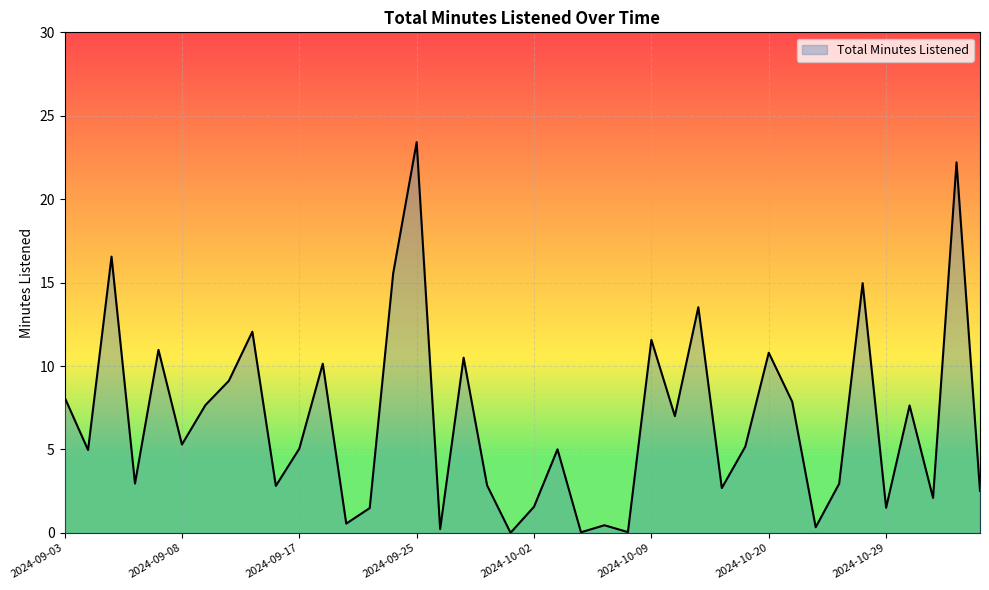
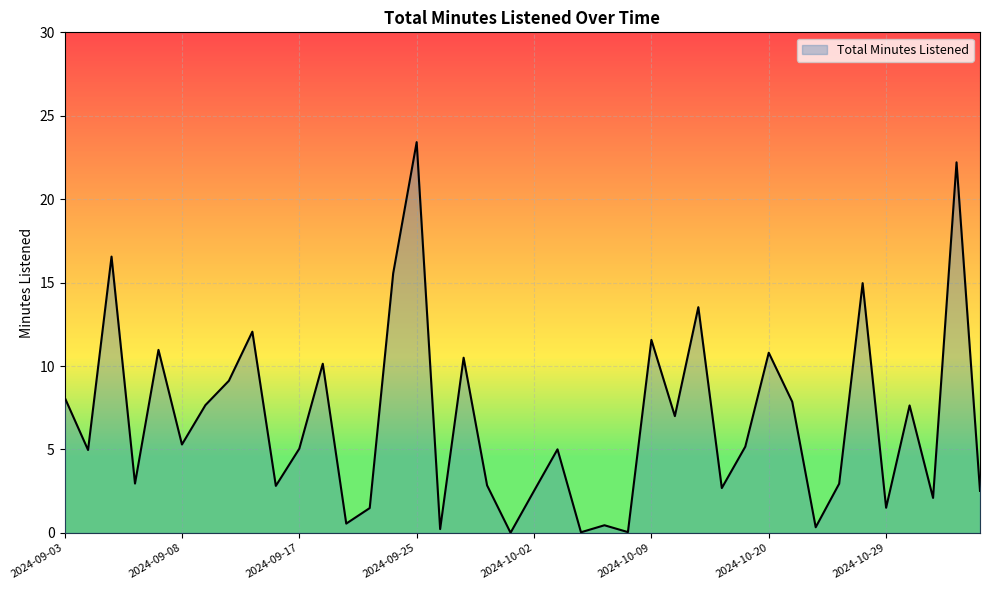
2024-10-02: 1.6 -> 2.5
